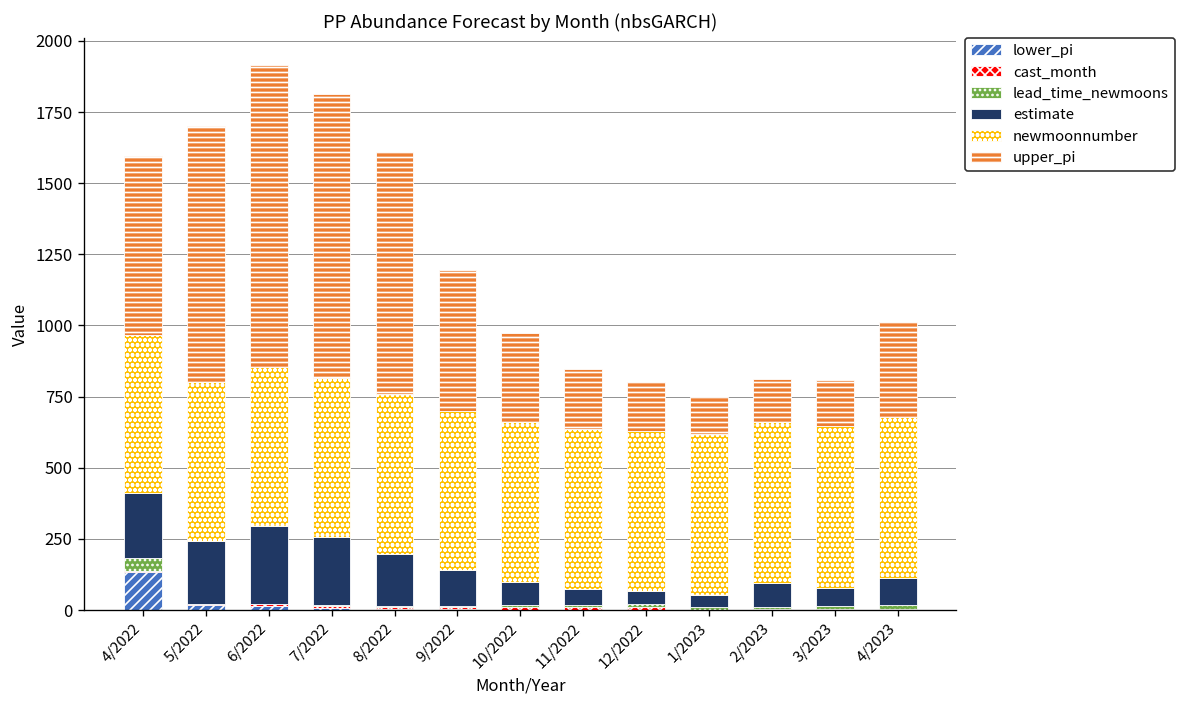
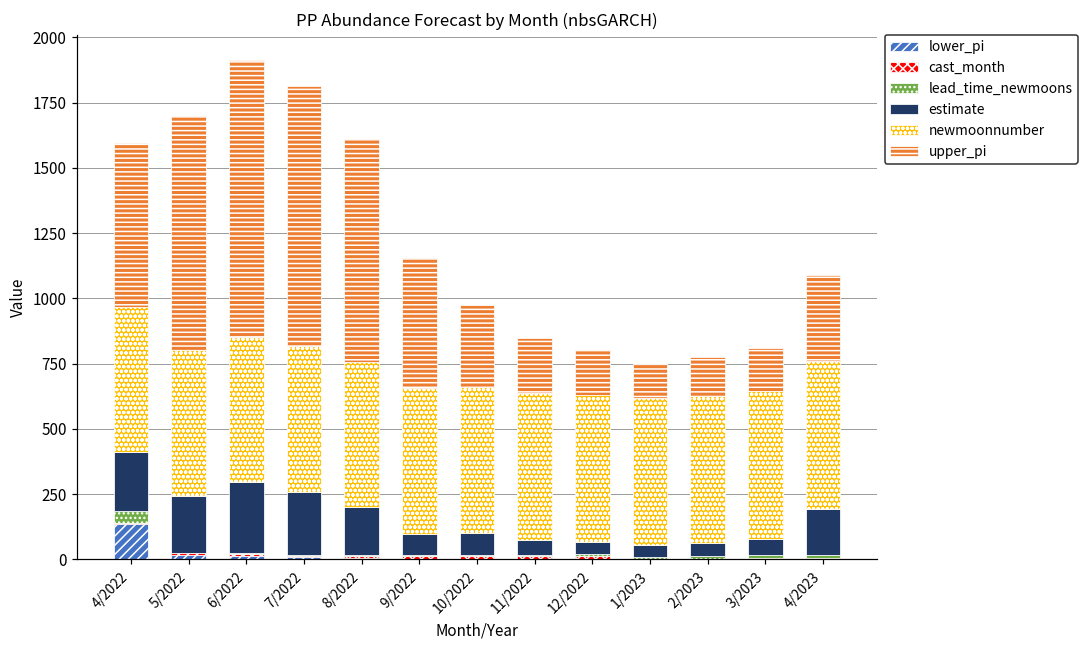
estimate, 9/2022: 120 -> 80
estimate, 2/2023: 80 -> 50
estimate, 4/2023: 100 -> 180
